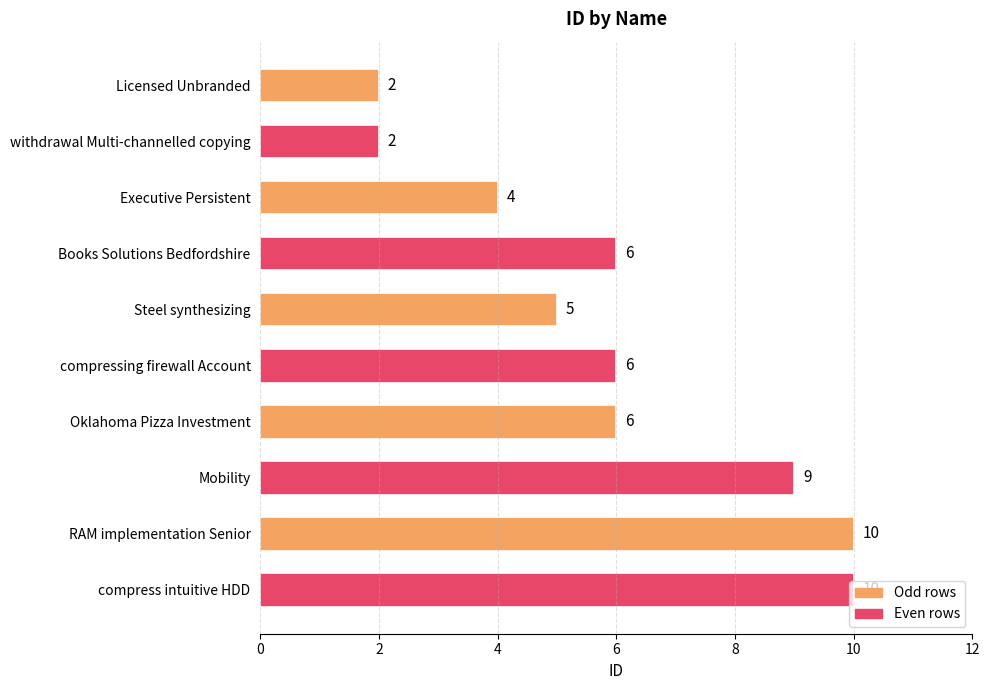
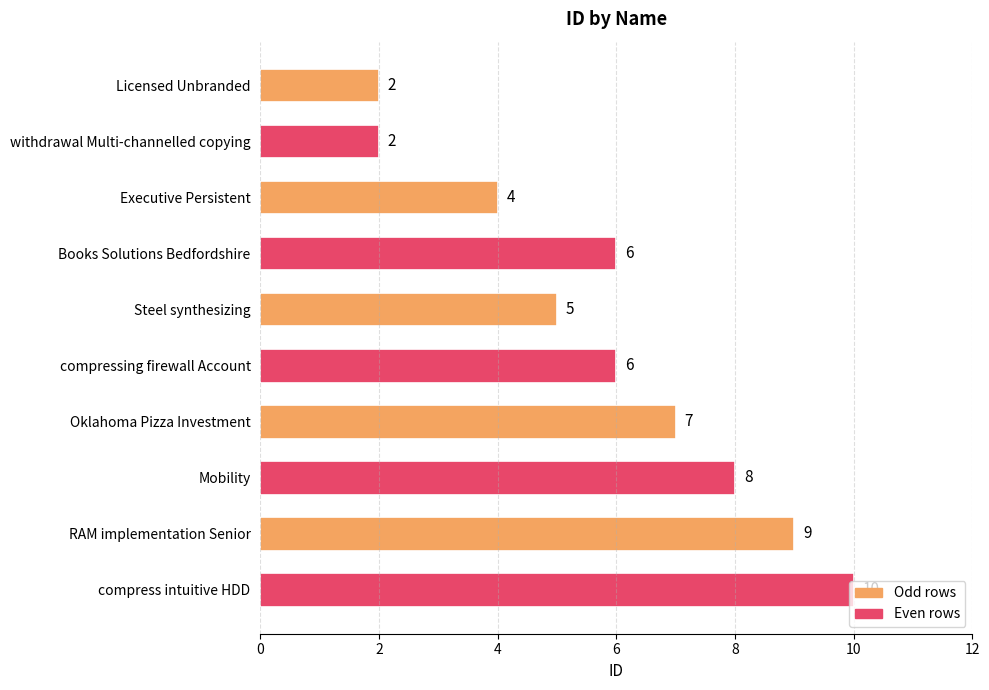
Oklahoma Pizza Investment: 6 -> 7
Mobility: 9 -> 8
RAM implementation Senior: 10 -> 9
